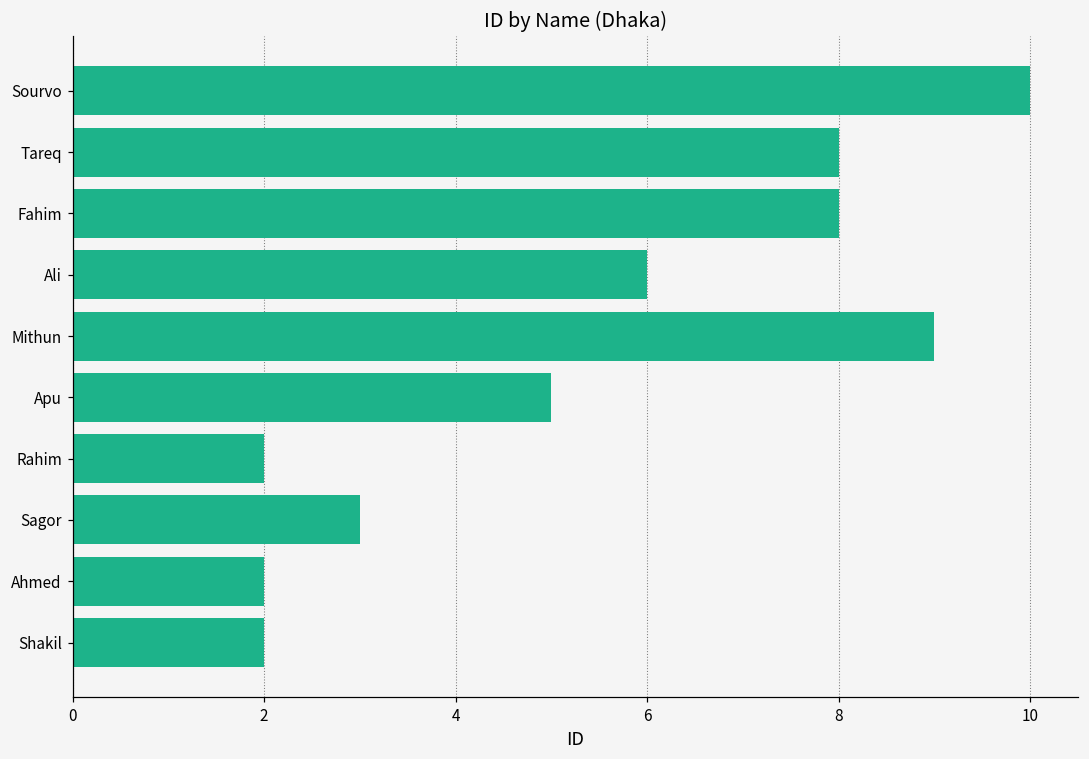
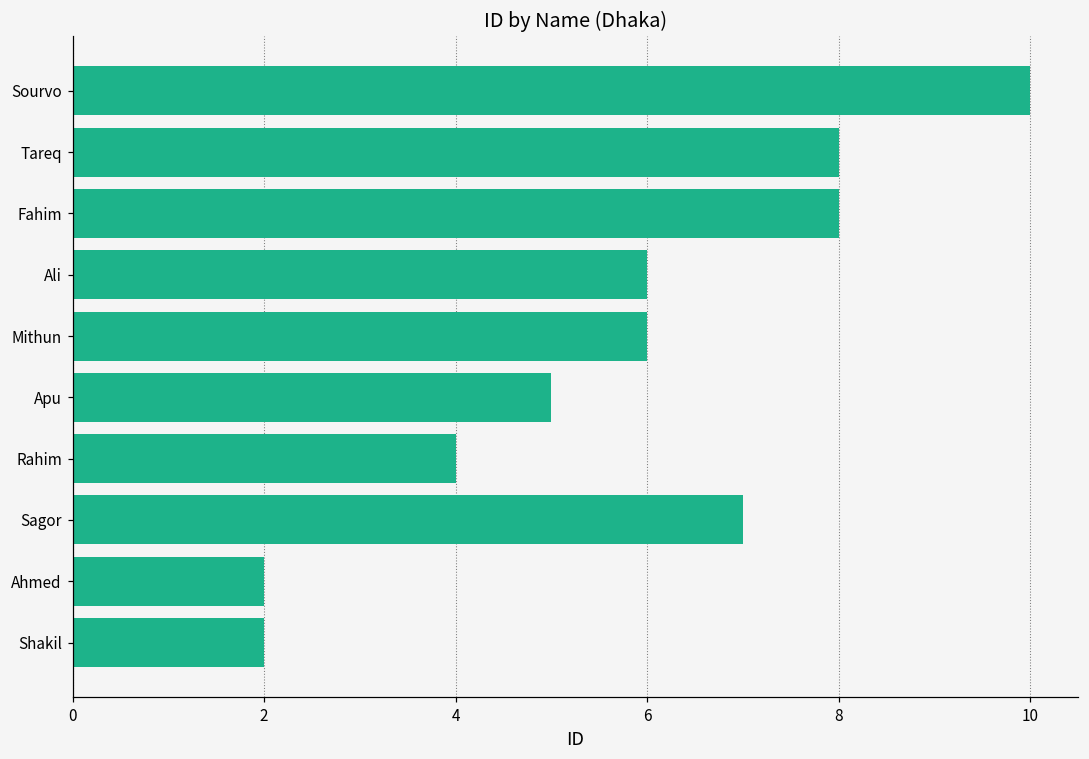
Mithun: 9 -> 6
Rahim: 2 -> 4
Sagor: 3 -> 7
